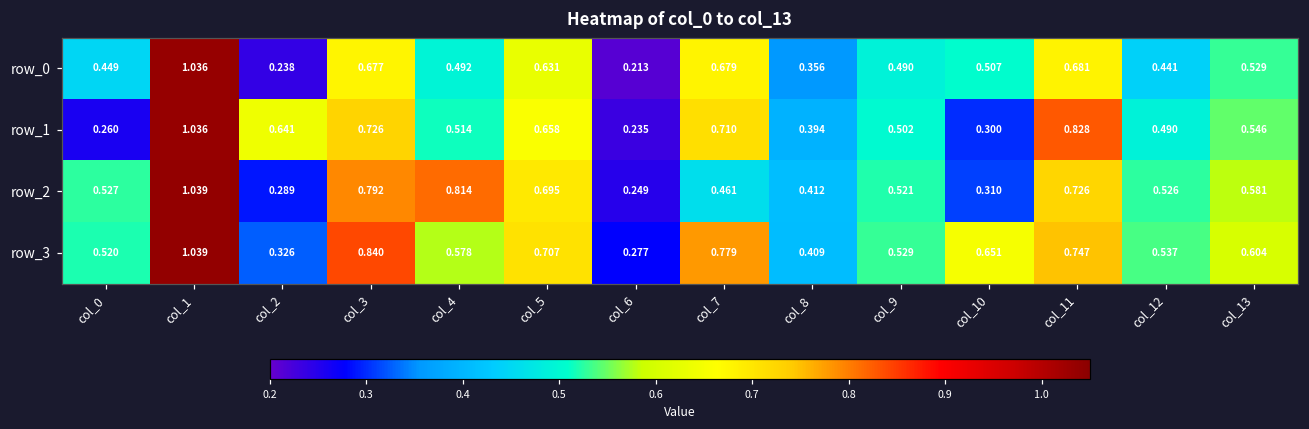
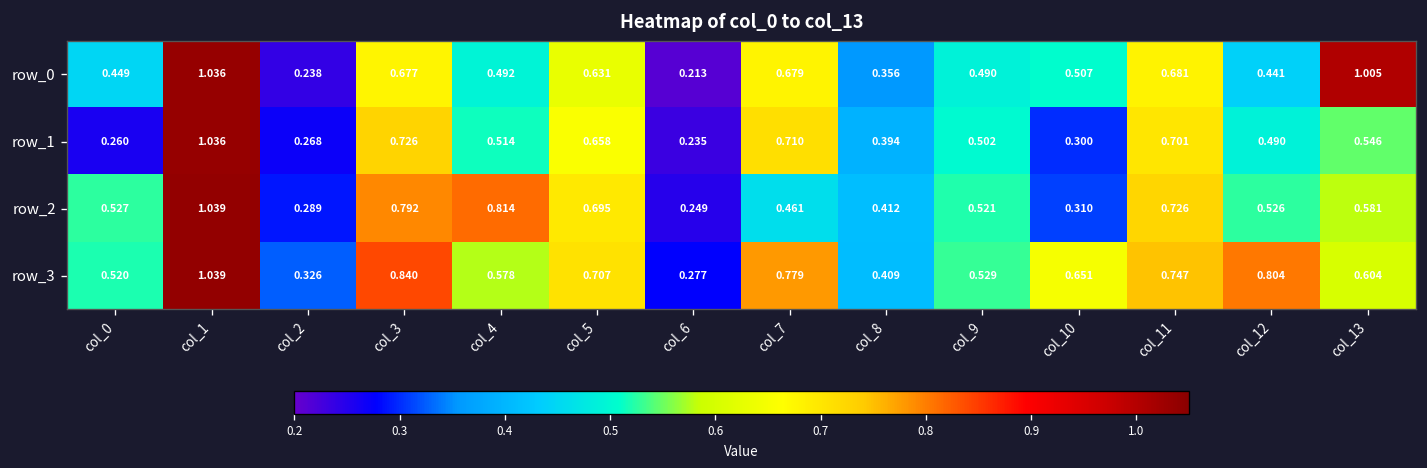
row_0, col_13: 0.529 -> 1.005
row_1, col_2: 0.641 -> 0.268
row_1, col_11: 0.828 -> 0.701
row_3, col_12: 0.537 -> 0.804
